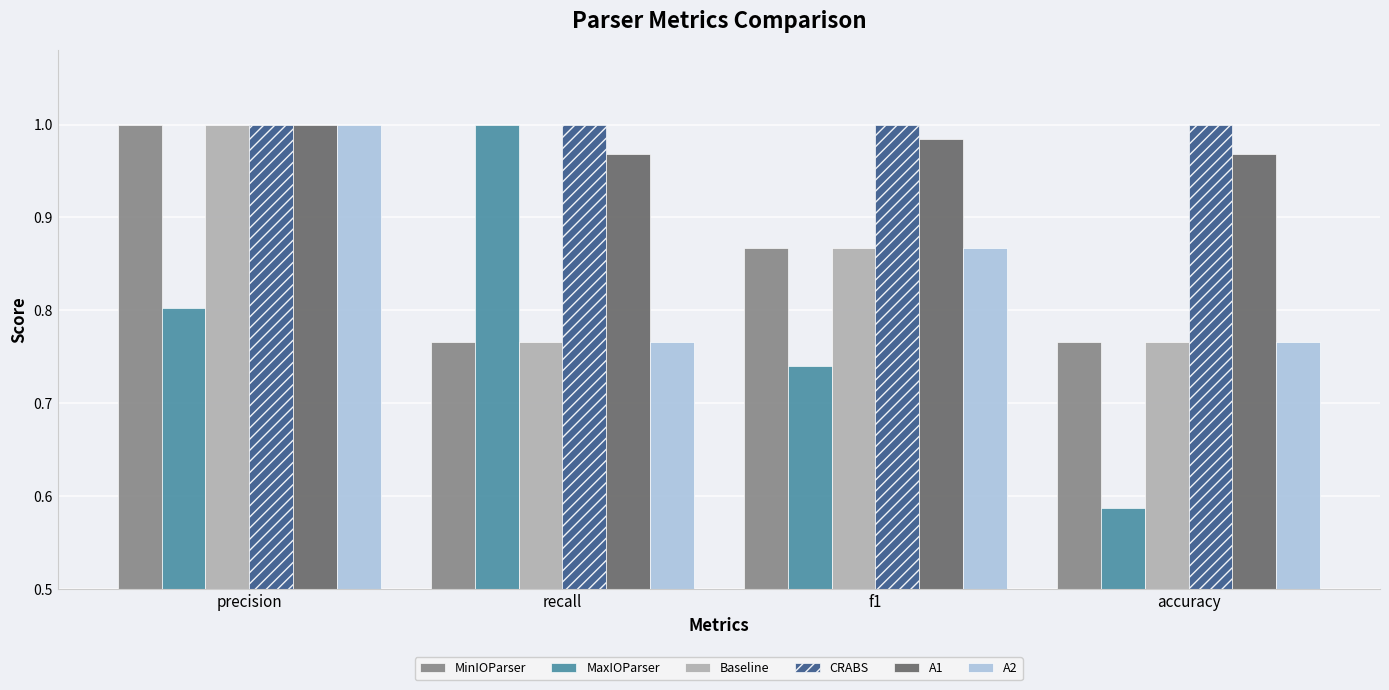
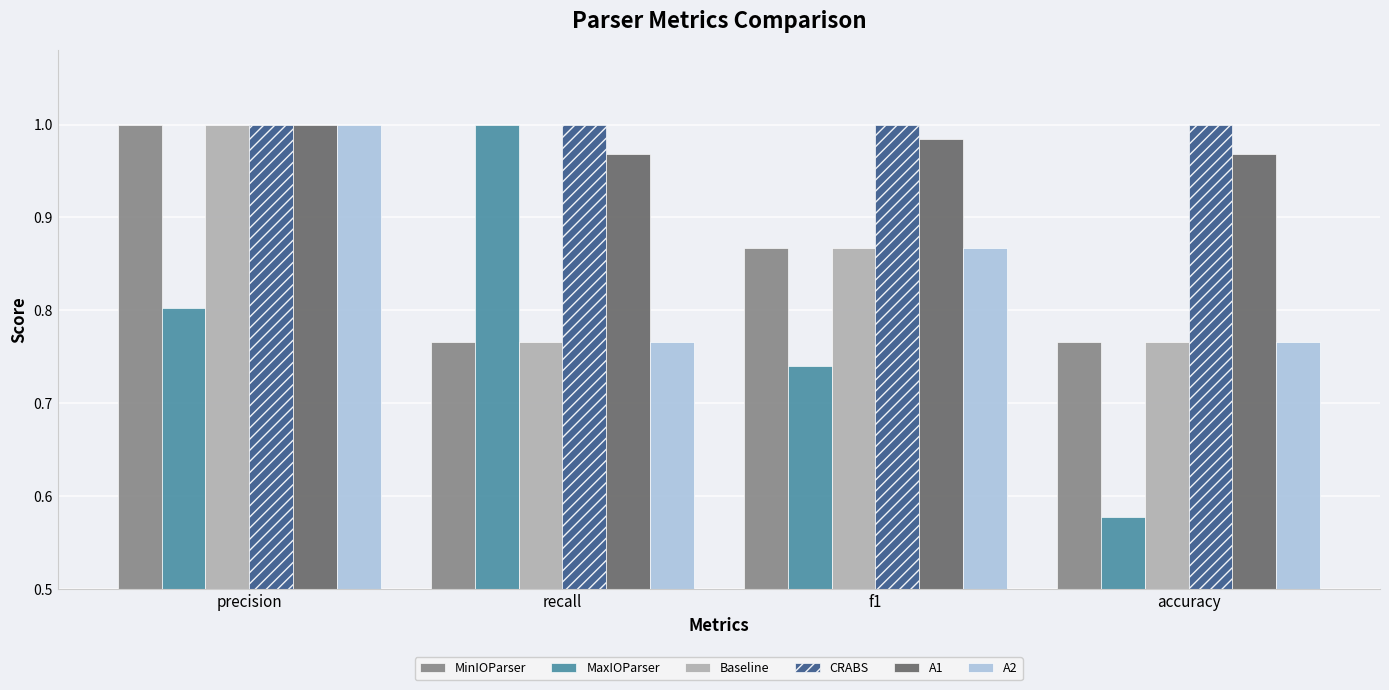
MaxIOParser, accuracy: 0.59 -> 0.58
